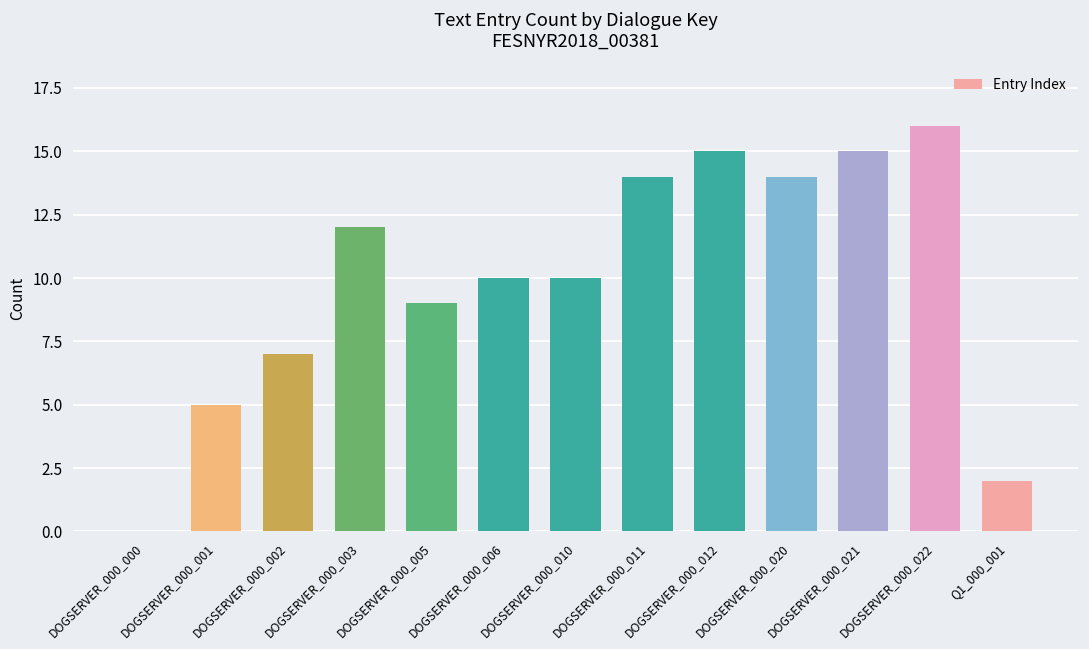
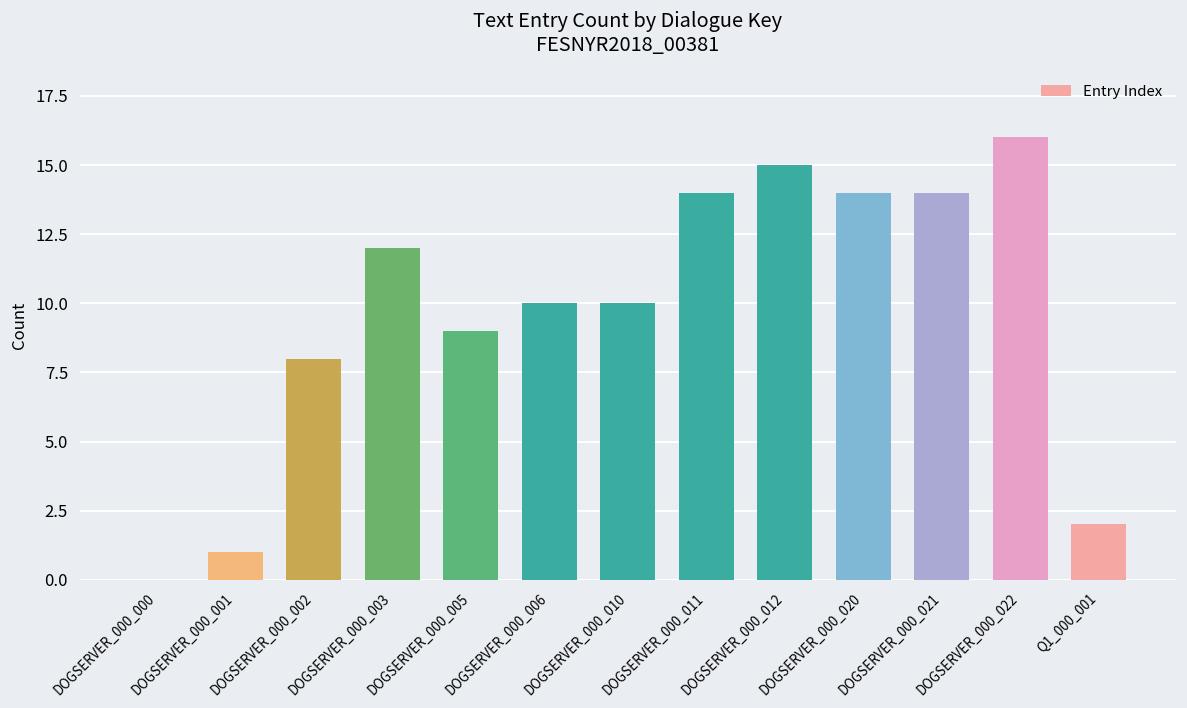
DOGSERVER_000_001: 5 -> 1
DOGSERVER_000_002: 7 -> 8
DOGSERVER_000_021: 15 -> 14
